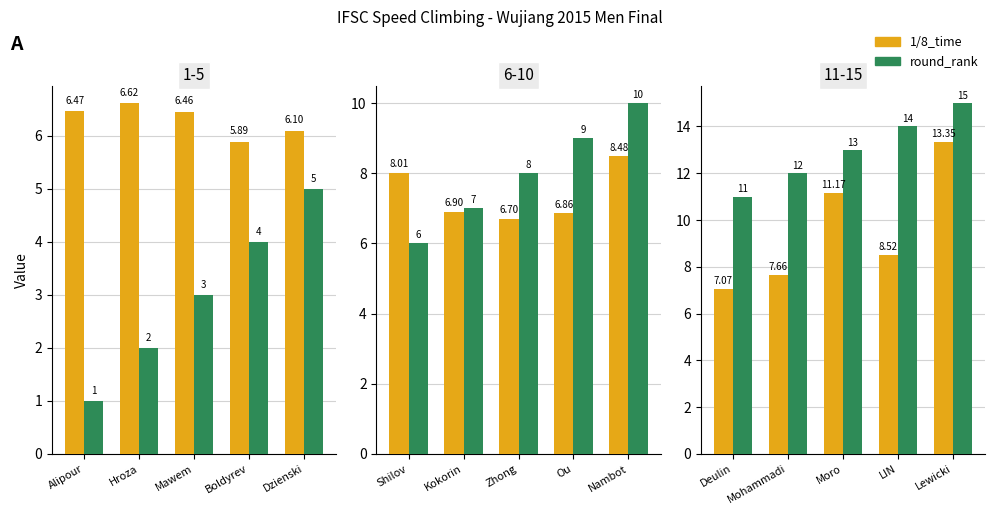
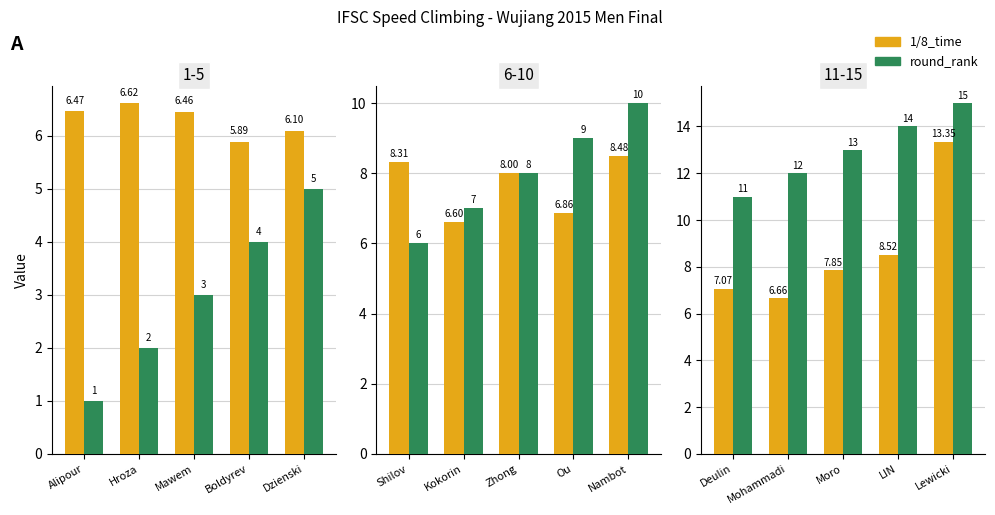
6-10, 1/8_time, Shilov: 8.01 -> 8.31
6-10, 1/8_time, Kokorin: 6.90 -> 6.60
6-10, 1/8_time, Zhong: 6.70 -> 8.00
11-15, 1/8_time, Mohammadi: 7.66 -> 6.66
11-15, 1/8_time, Moro: 11.17 -> 7.85
